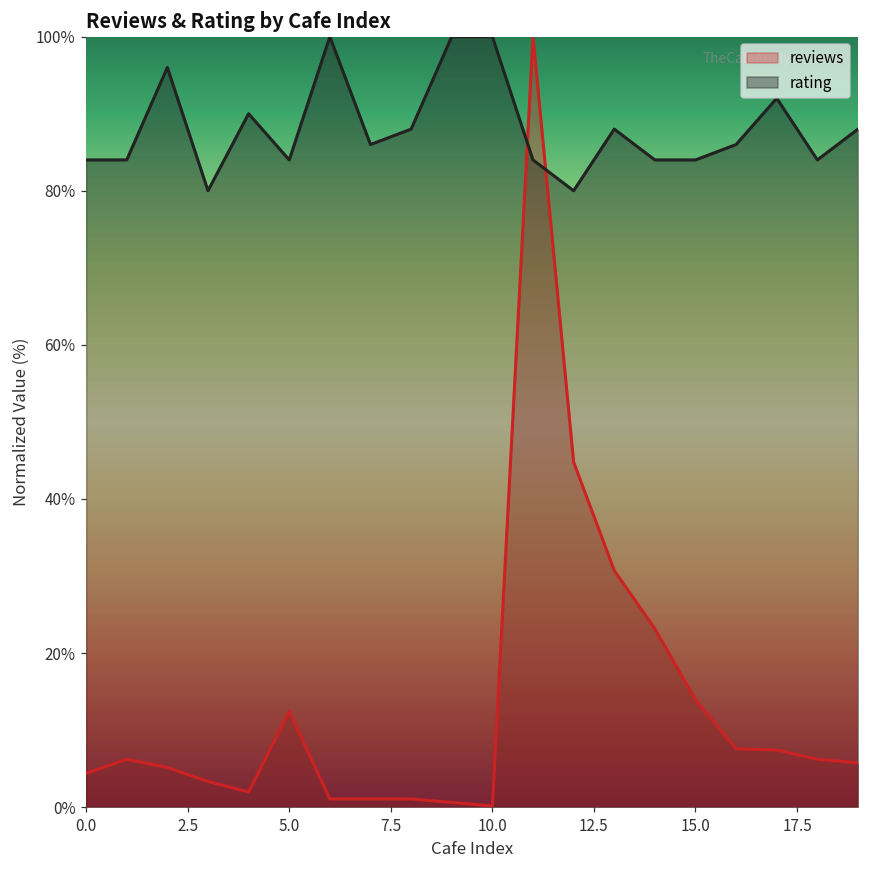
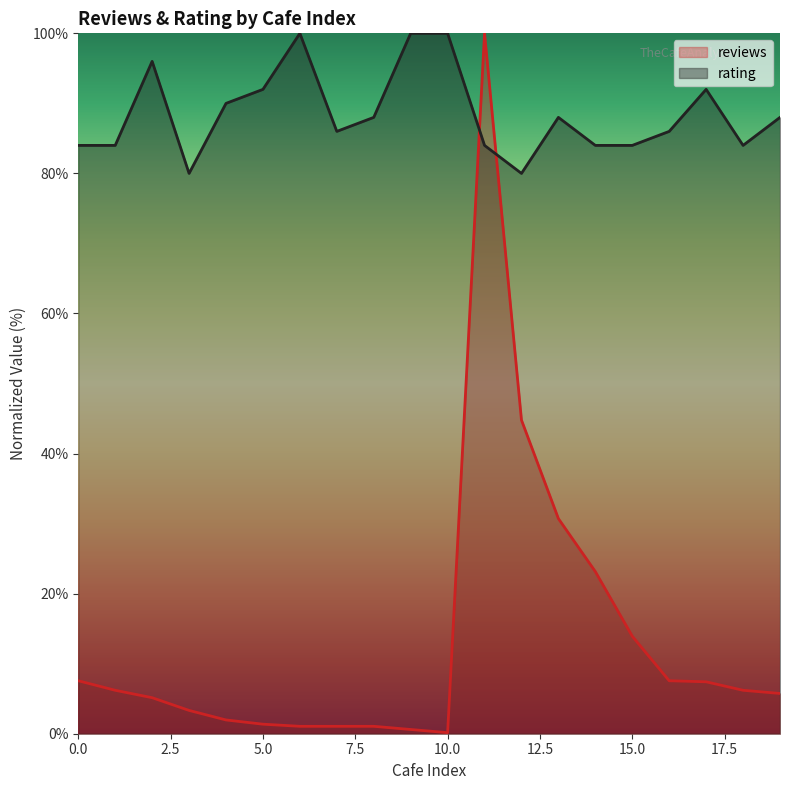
reviews, 0.0: 4% -> 8%
reviews, 5.0: 12% -> 1%
rating, 5.0: 84% -> 92%
